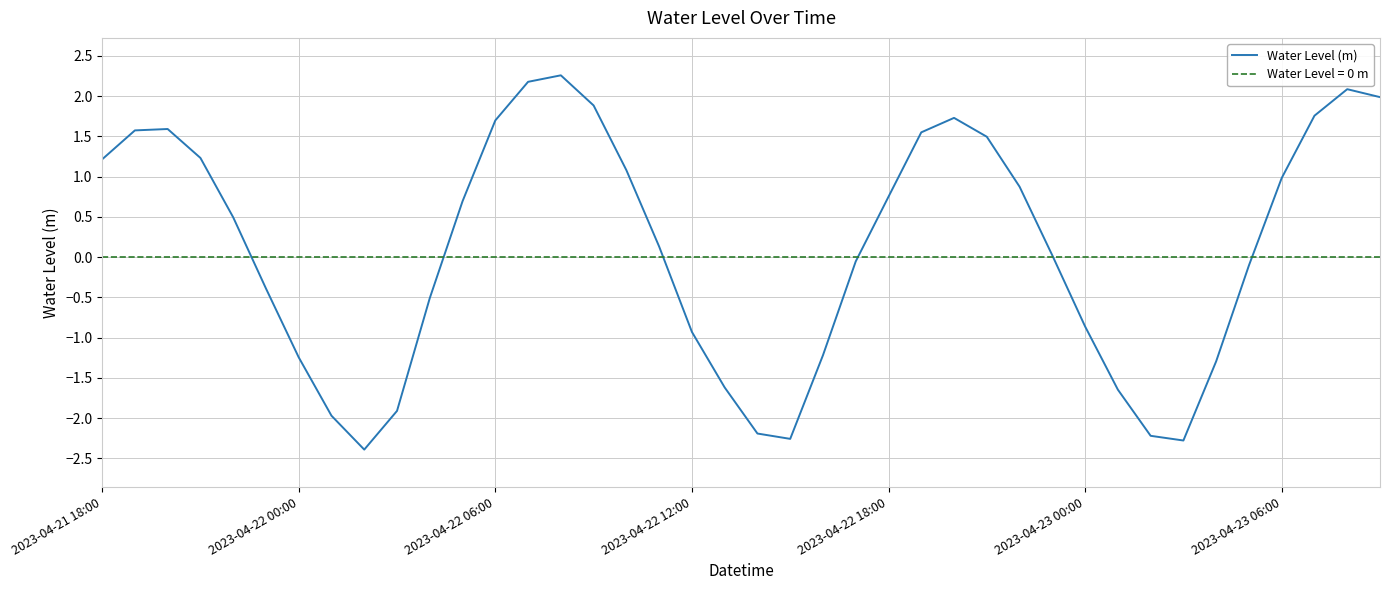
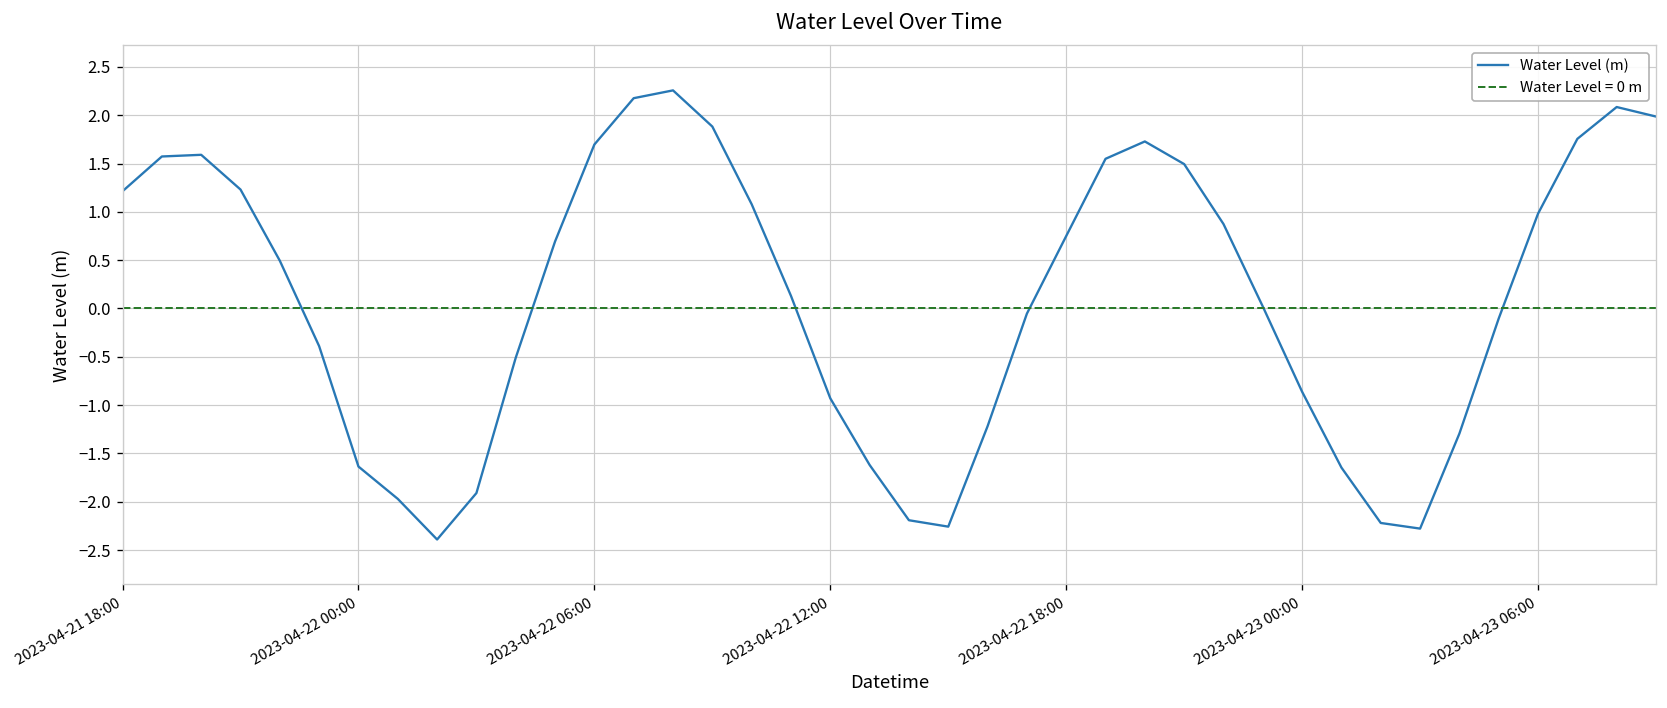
2023-04-22 00:00: -1.2 -> -1.6
